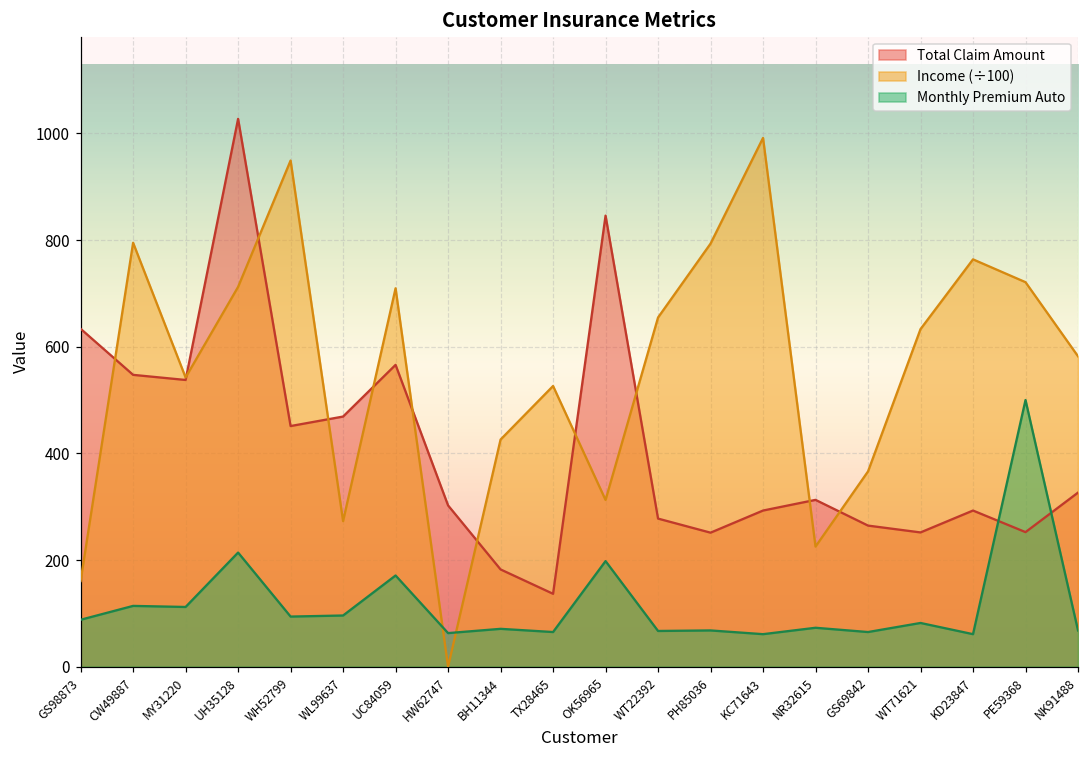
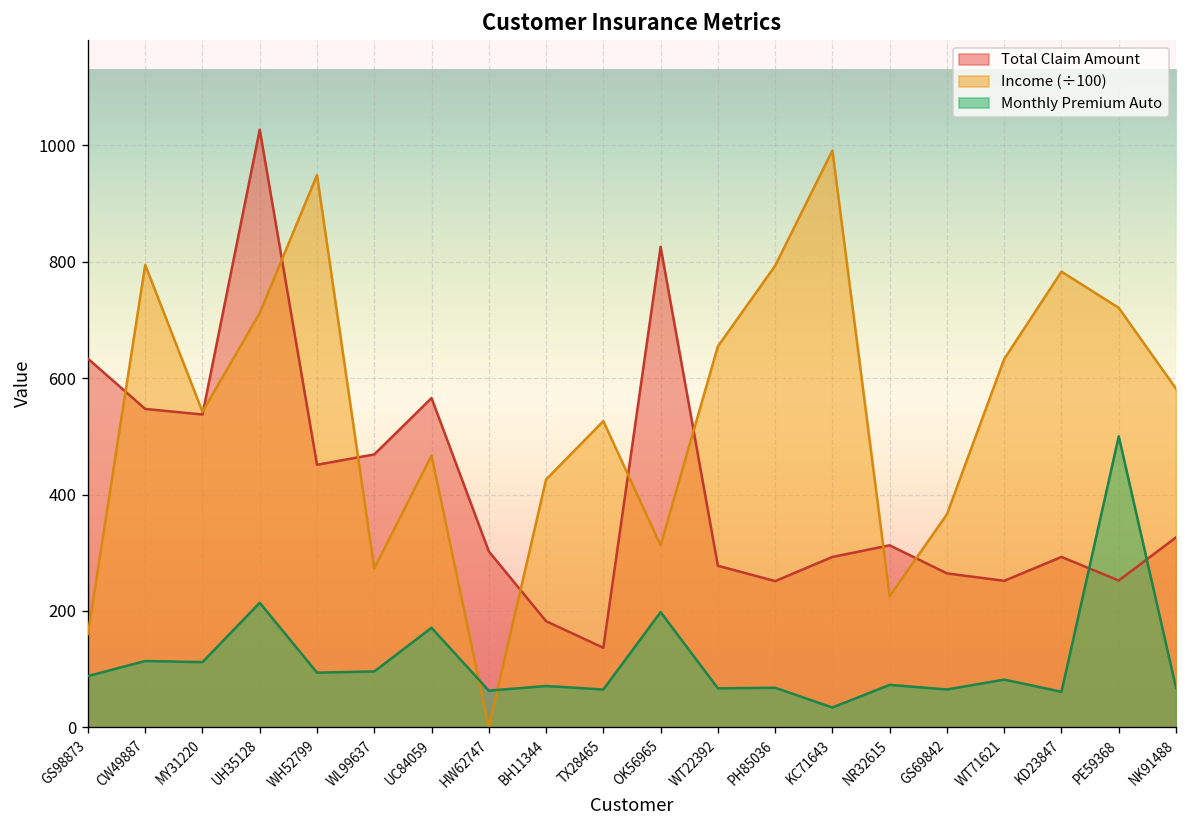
Income (÷100), UC84059: 710 -> 470
Total Claim Amount, OK56965: 850 -> 830
Monthly Premium Auto, KC71643: 60 -> 30
Income (÷100), KD23847: 760 -> 780
